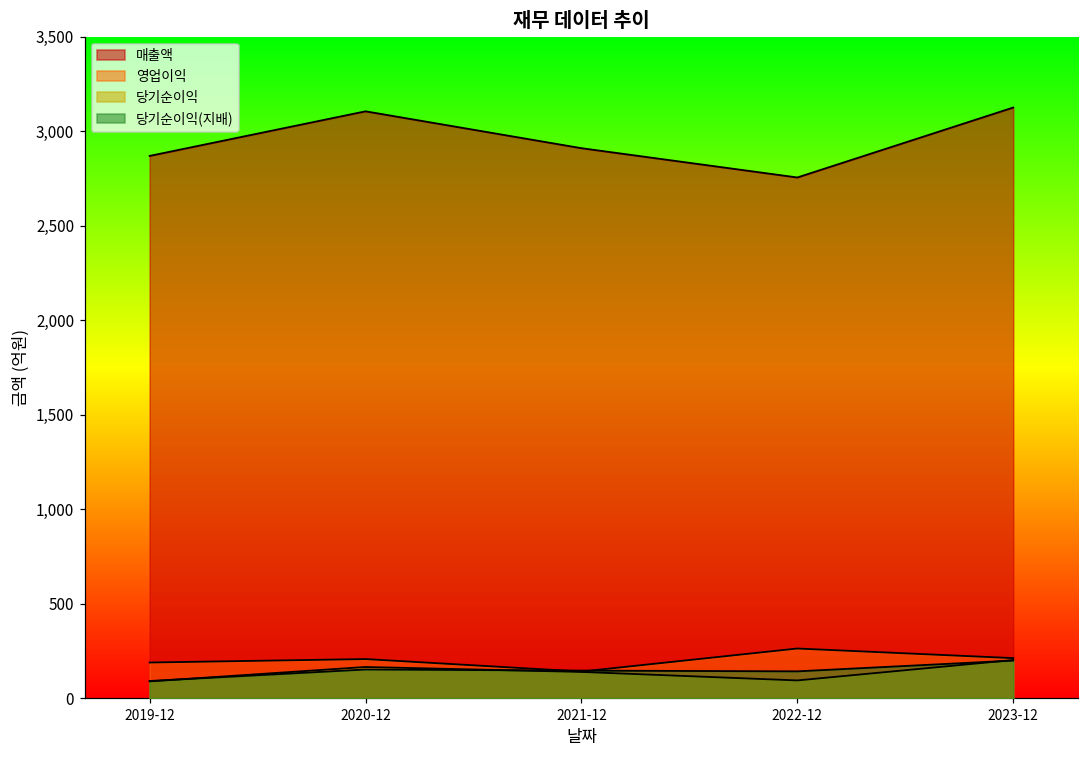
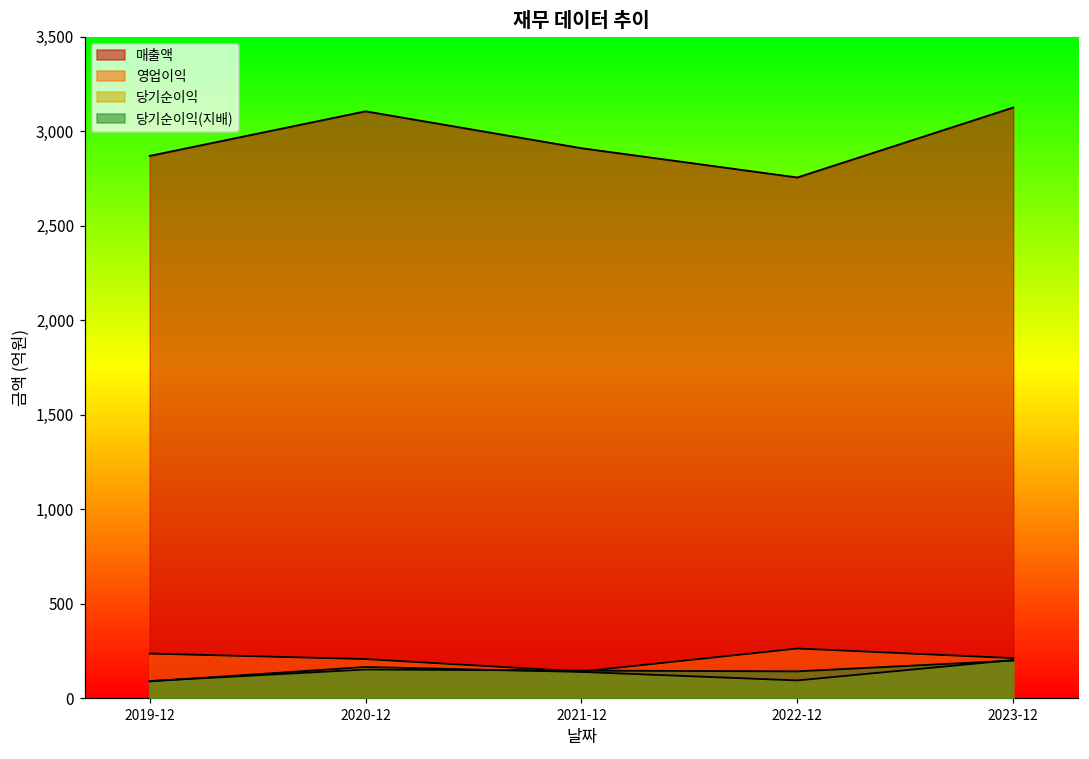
영업이익, 2019-12: 190 -> 240
